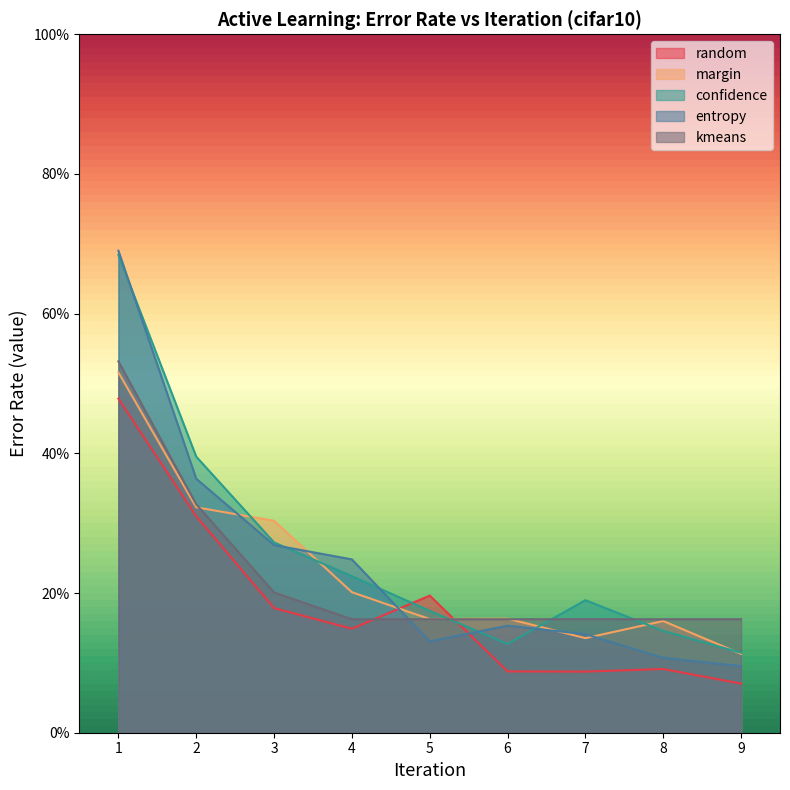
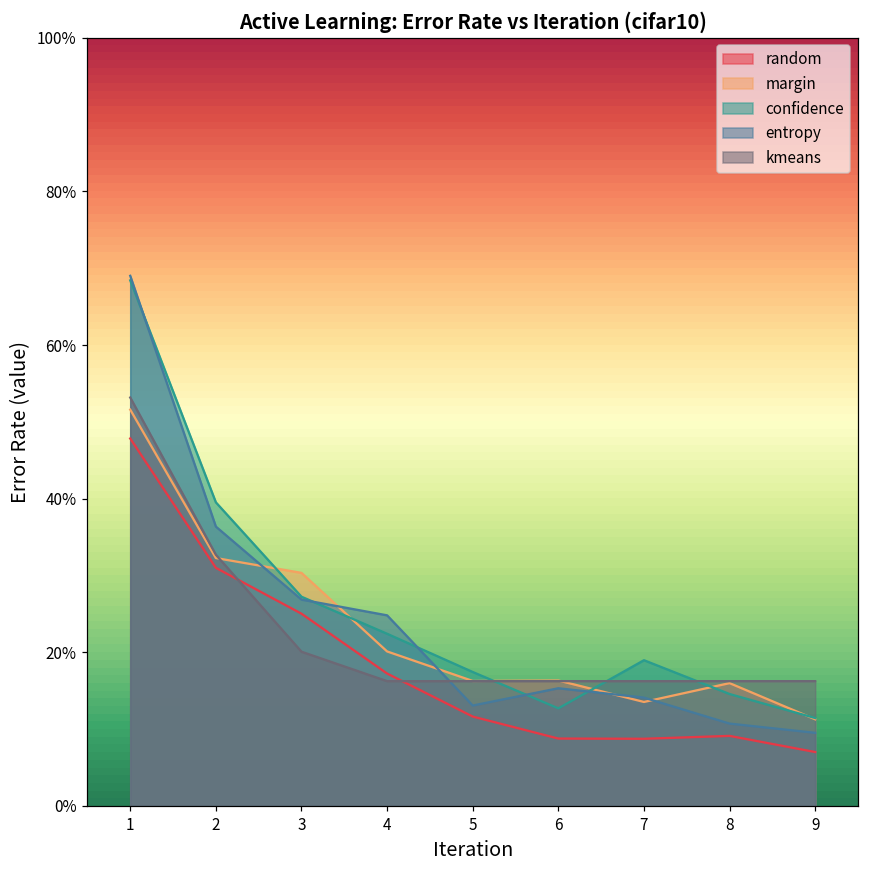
random, 3: 18% -> 25%
random, 4: 15% -> 17%
random, 5: 20% -> 12%
